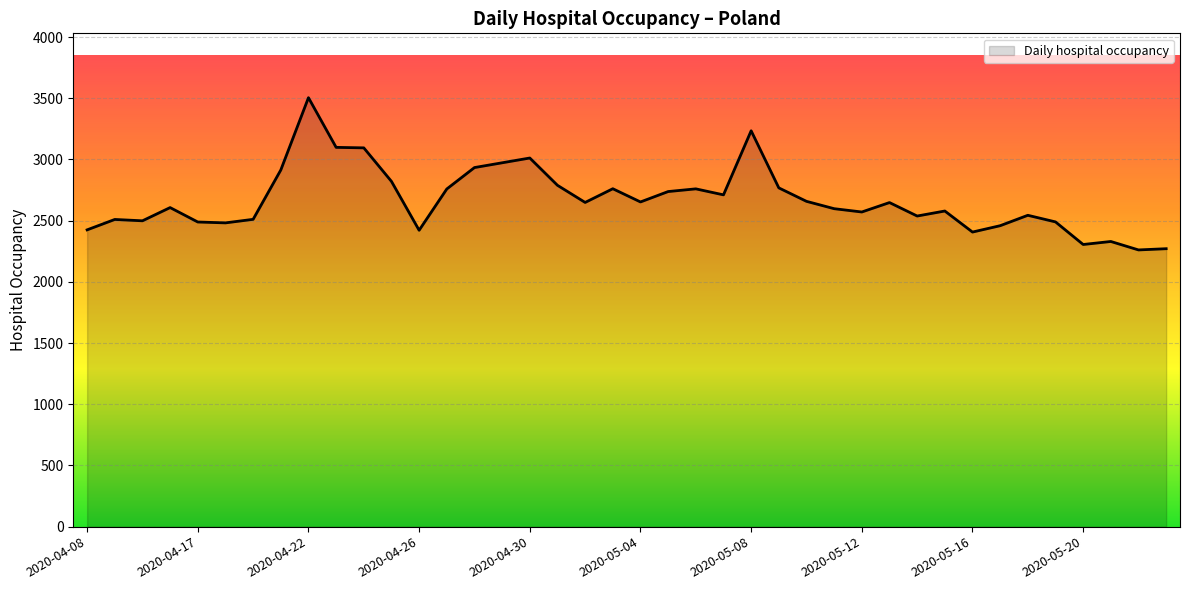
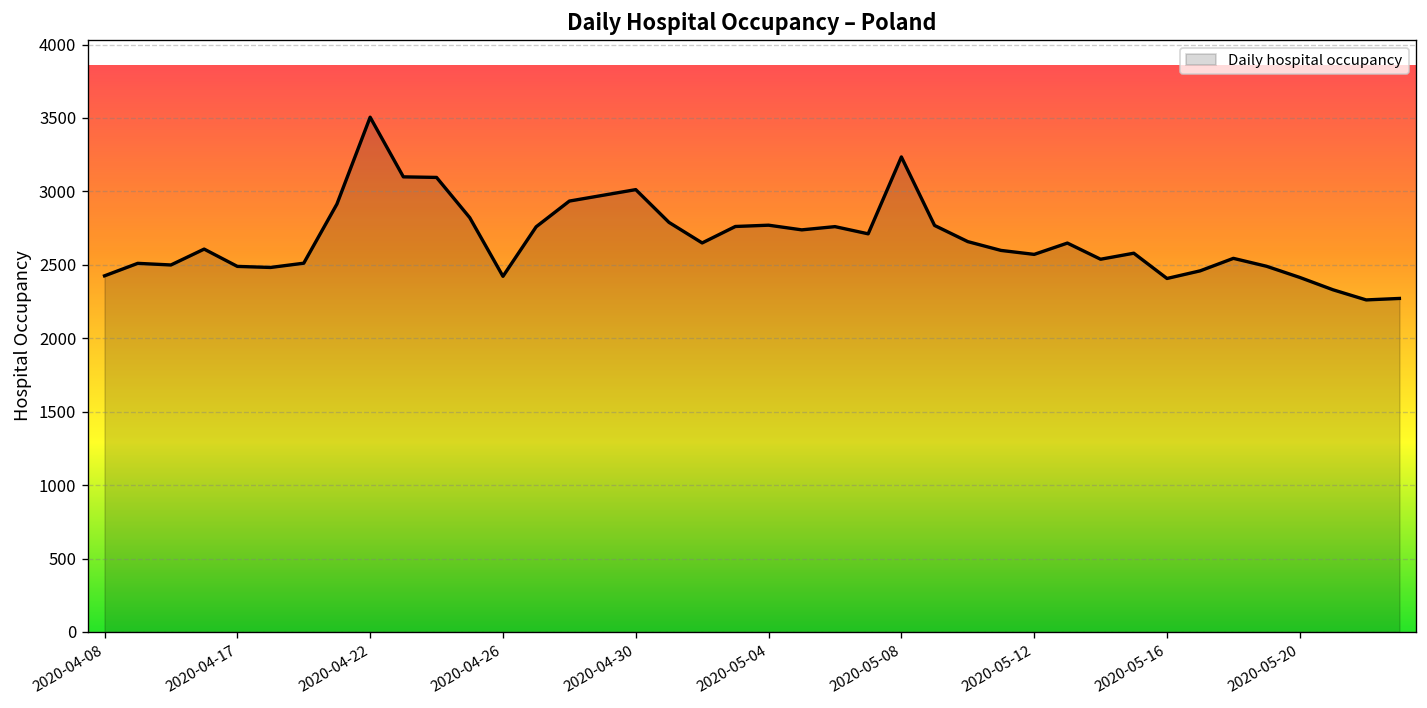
2020-05-04: 2650 -> 2770
2020-05-20: 2310 -> 2410
